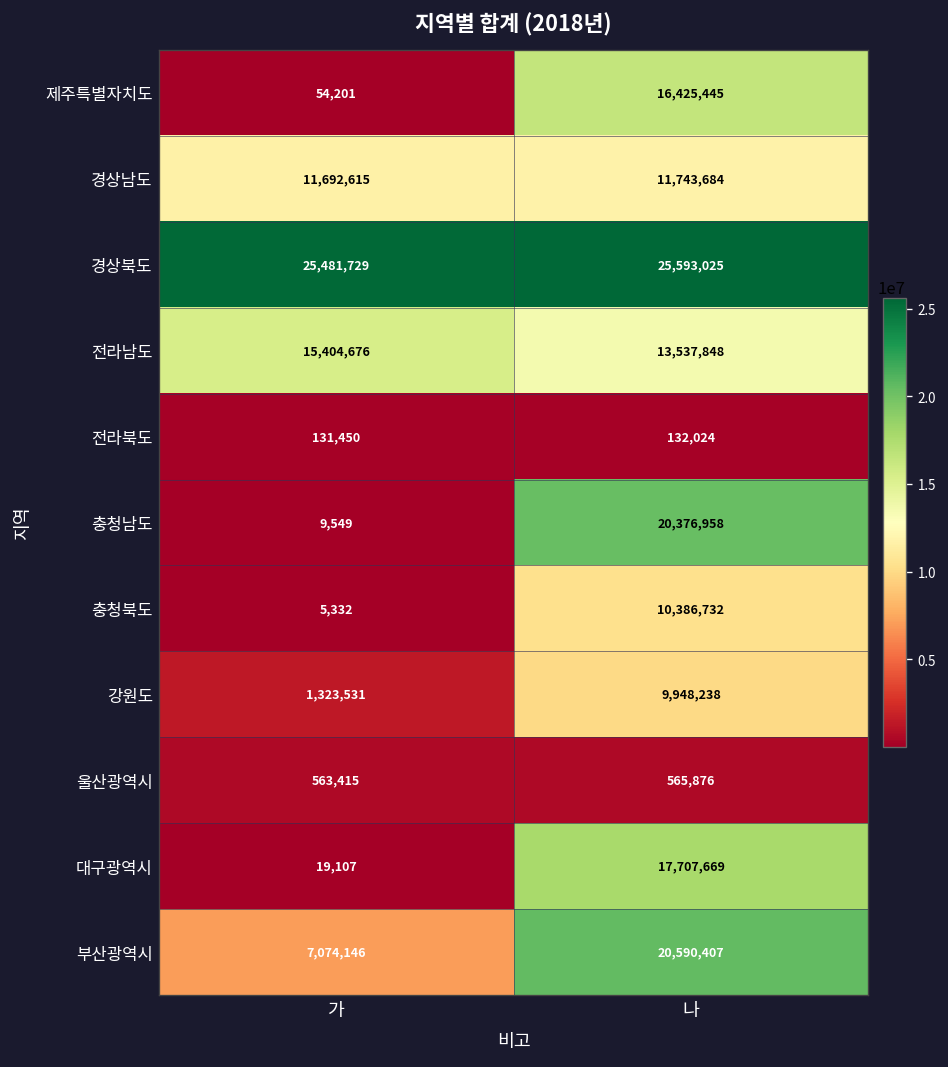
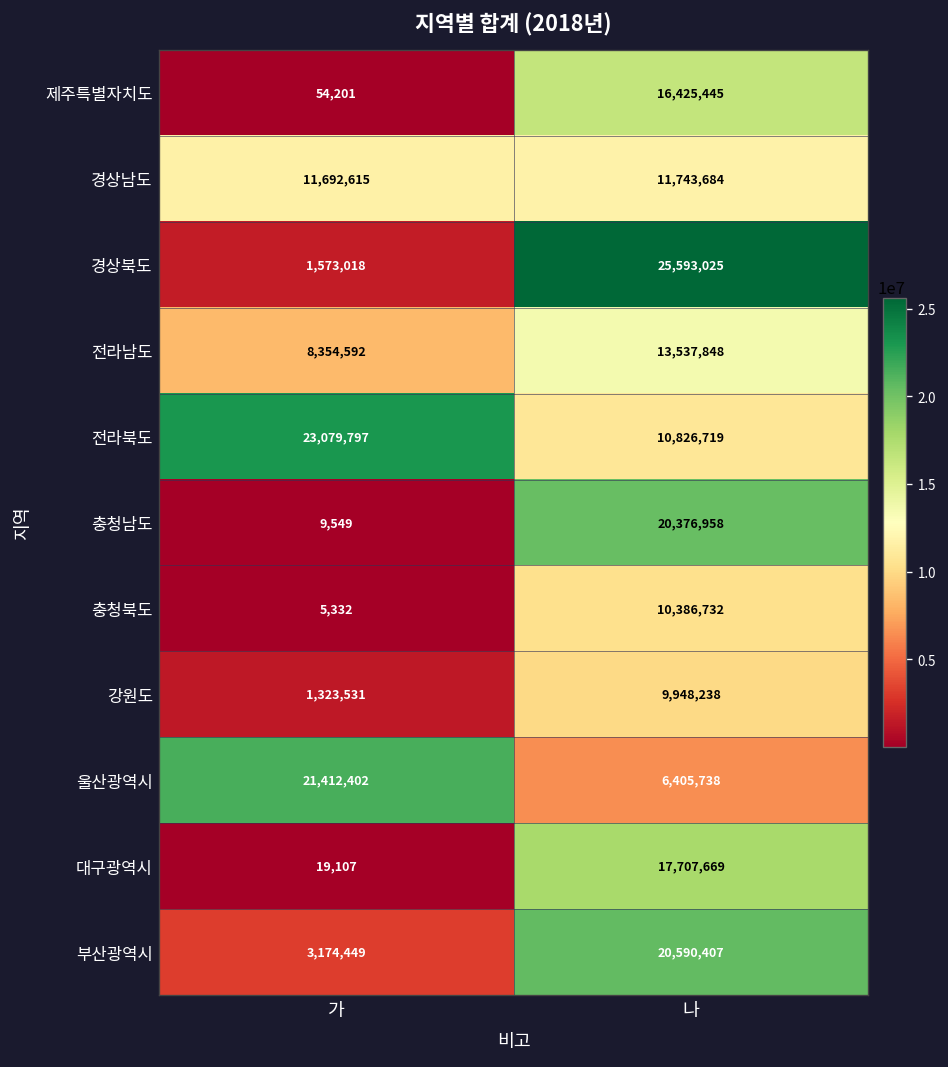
경상북도, 가: 25,481,729 -> 1,573,018
전라남도, 가: 15,404,676 -> 8,354,592
전라북도, 가: 131,450 -> 23,079,797
전라북도, 나: 132,024 -> 10,826,719
울산광역시, 가: 563,415 -> 21,412,402
울산광역시, 나: 565,876 -> 6,405,738
부산광역시, 가: 7,074,146 -> 3,174,449
